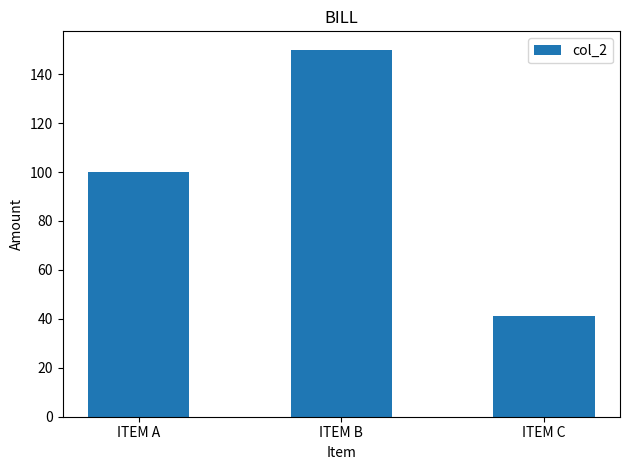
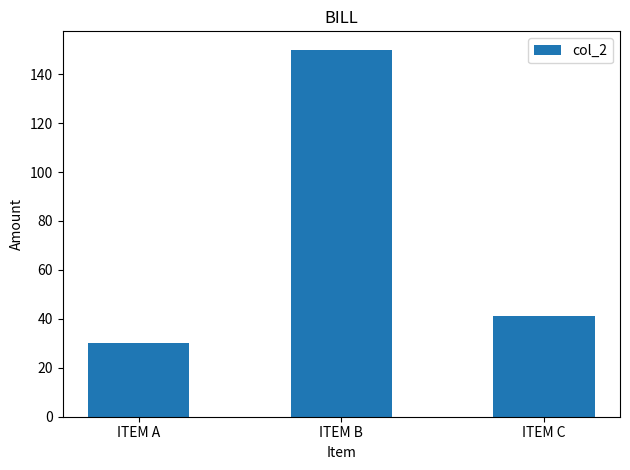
ITEM A: 100 -> 30
